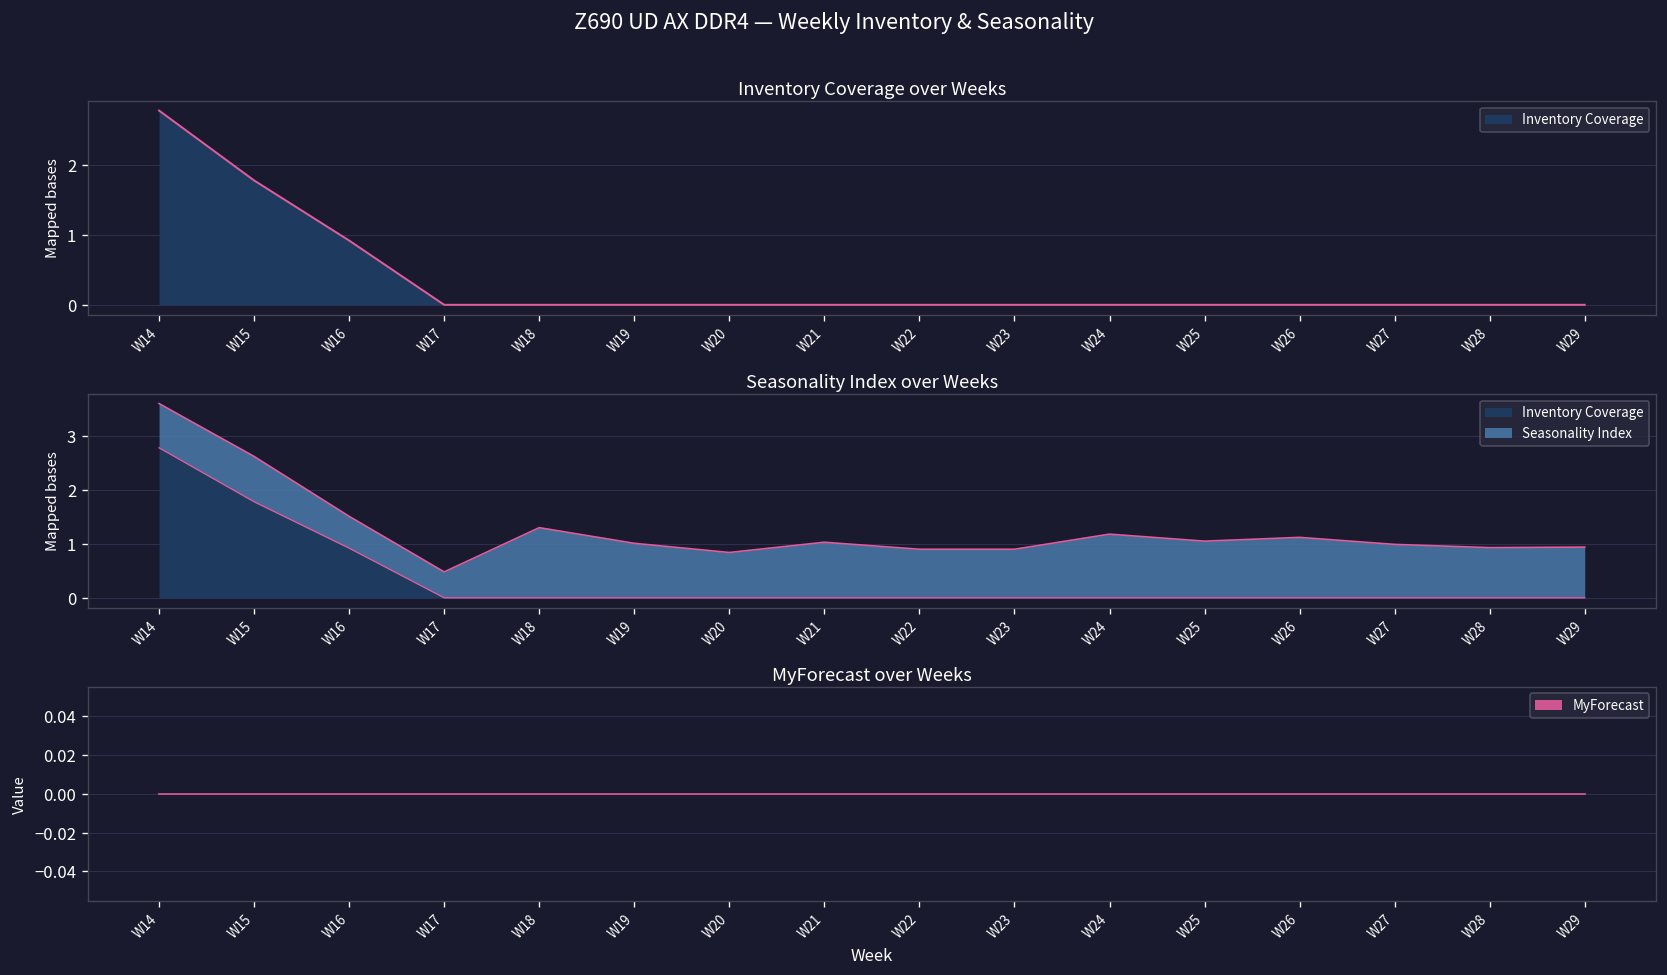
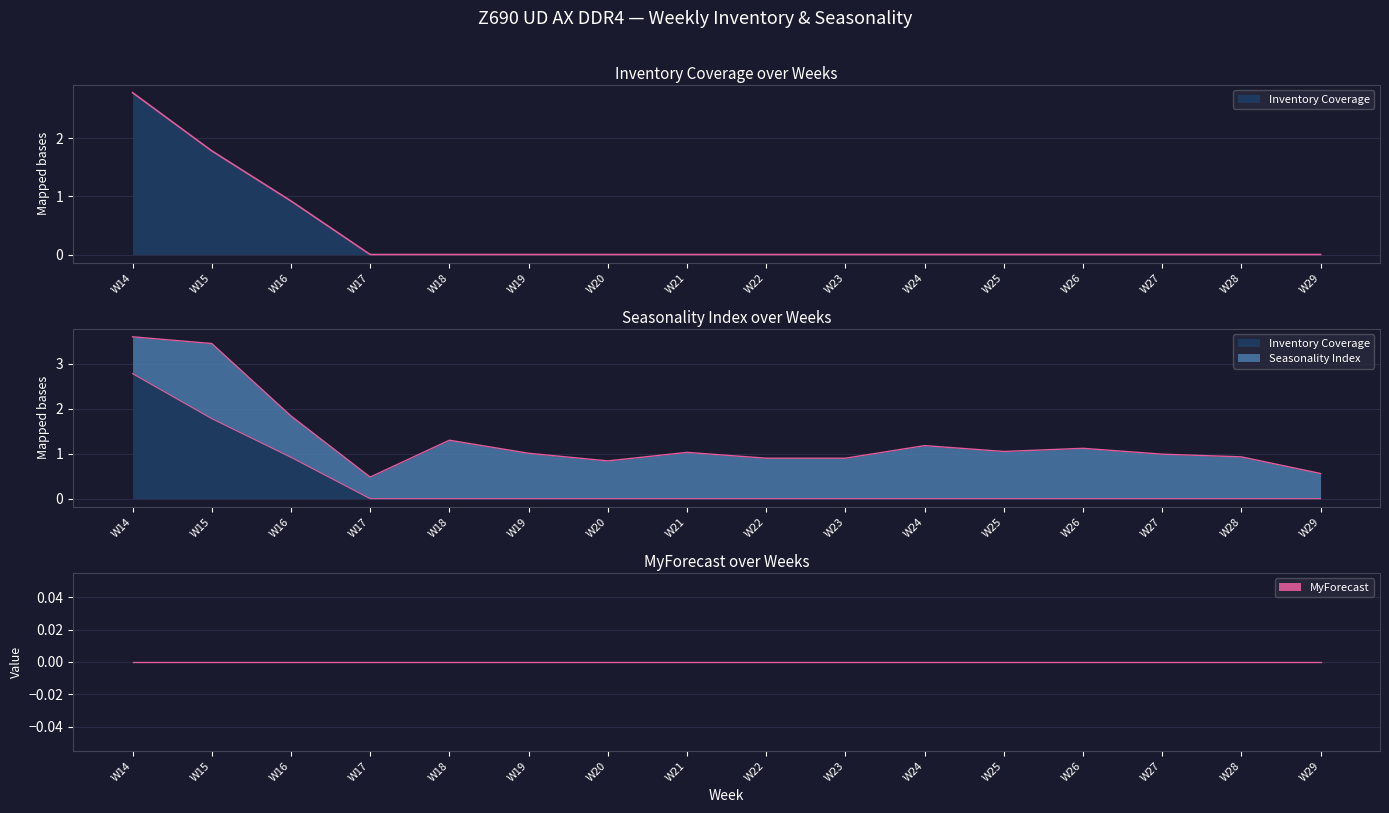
Seasonality Index over Weeks, Seasonality Index, W15: 0.8 -> 1.7
Seasonality Index over Weeks, Seasonality Index, W16: 0.6 -> 0.9
Seasonality Index over Weeks, Seasonality Index, W29: 0.9 -> 0.6
